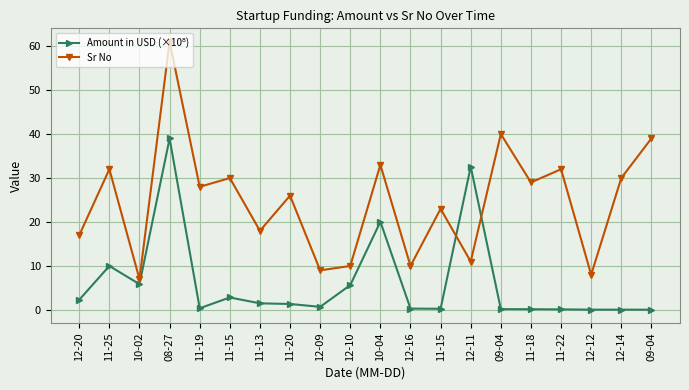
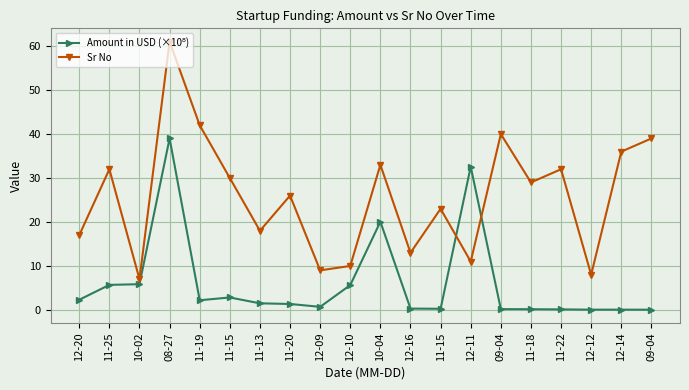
Amount in USD (×10⁸), 11-25: 10 -> 6
Amount in USD (×10⁸), 11-19: 0 -> 2
Sr No, 11-19: 28 -> 42
Sr No, 12-16: 10 -> 13
Sr No, 12-14: 30 -> 36
